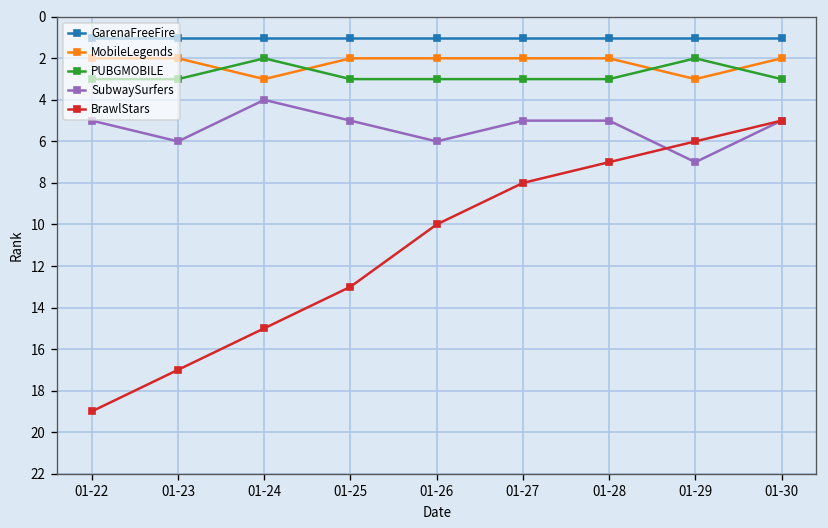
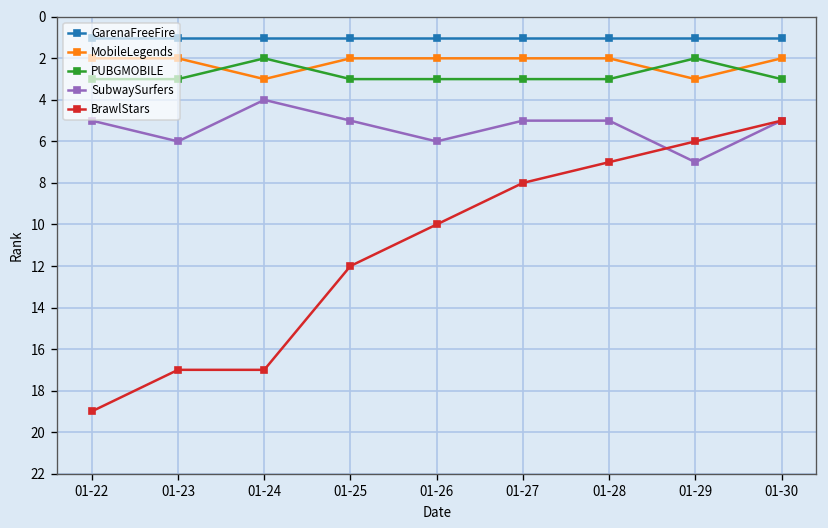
BrawlStars, 01-24: 15 -> 17
BrawlStars, 01-25: 13 -> 12
